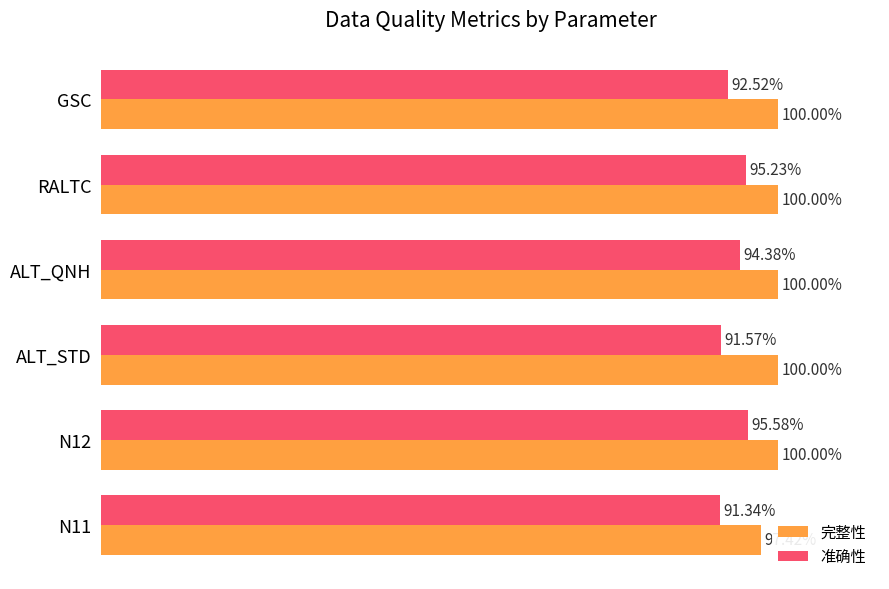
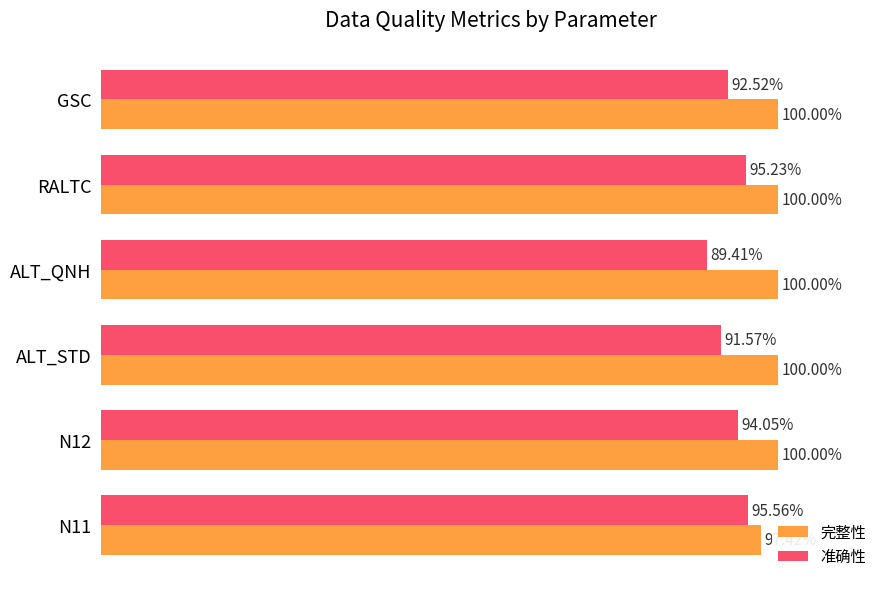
准确性, ALT_QNH: 94.38% -> 89.41%
准确性, N12: 95.58% -> 94.05%
准确性, N11: 91.34% -> 95.56%
